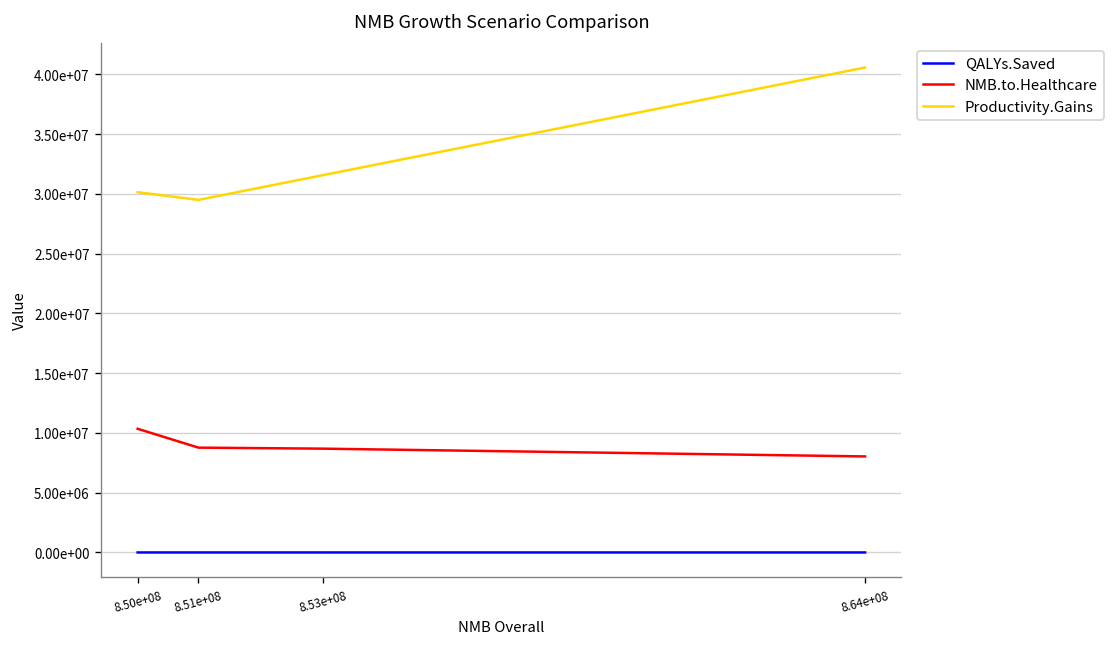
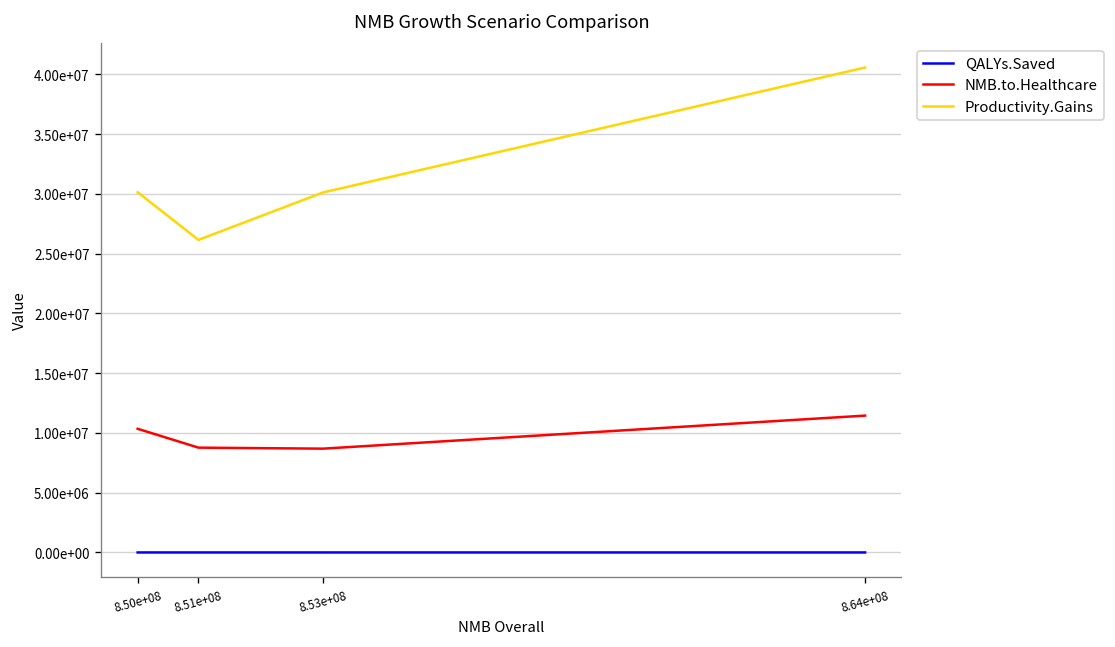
Productivity.Gains, 8.51e+08: 30000000 -> 26000000
Productivity.Gains, 8.53e+08: 32000000 -> 30000000
NMB.to.Healthcare, 8.64e+08: 8000000 -> 11000000
